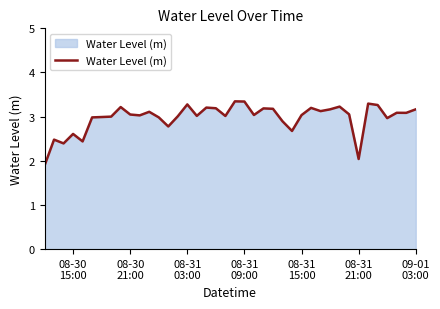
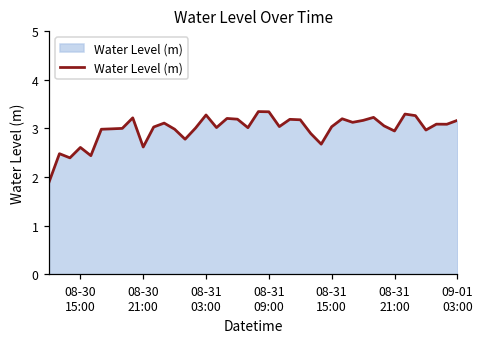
08-30 21:00: 3.0 -> 2.6
08-31 21:00: 2.0 -> 2.9
